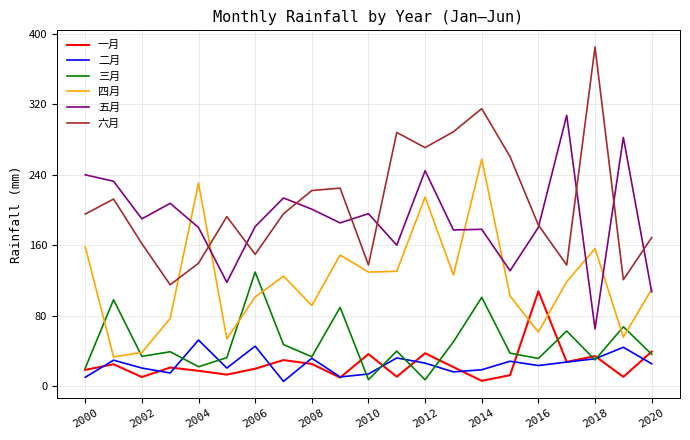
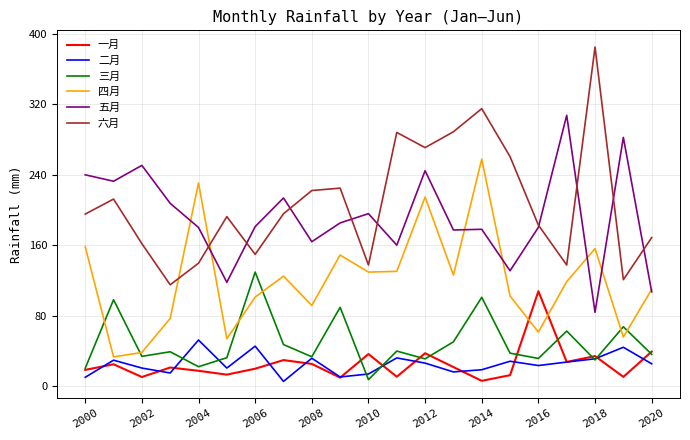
五月, 2002: 190 -> 250
五月, 2008: 200 -> 160
三月, 2012: 10 -> 30
五月, 2018: 60 -> 80
